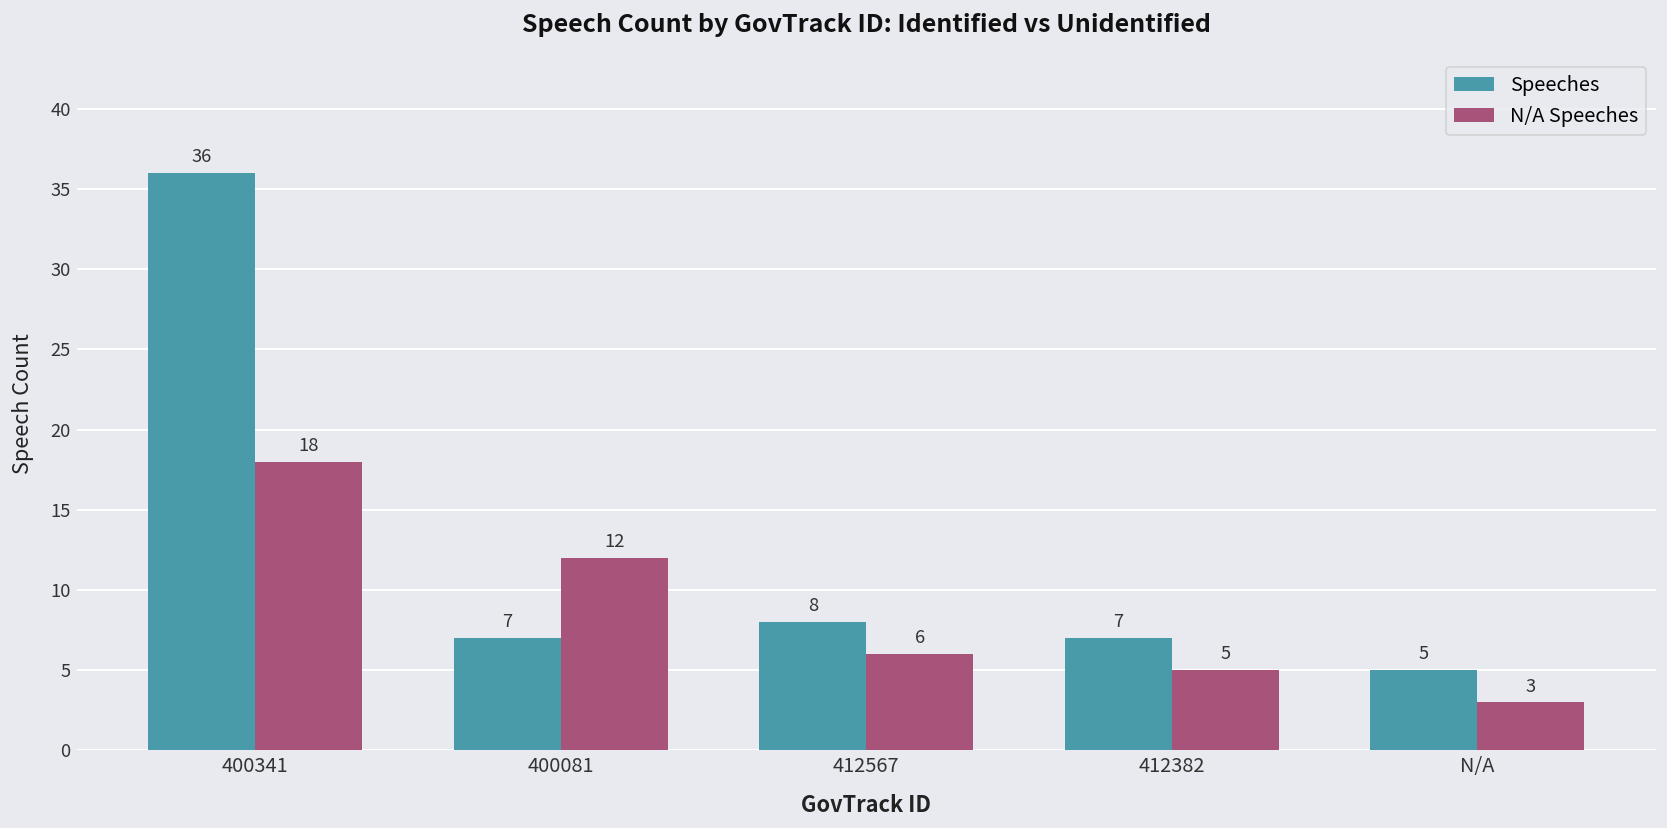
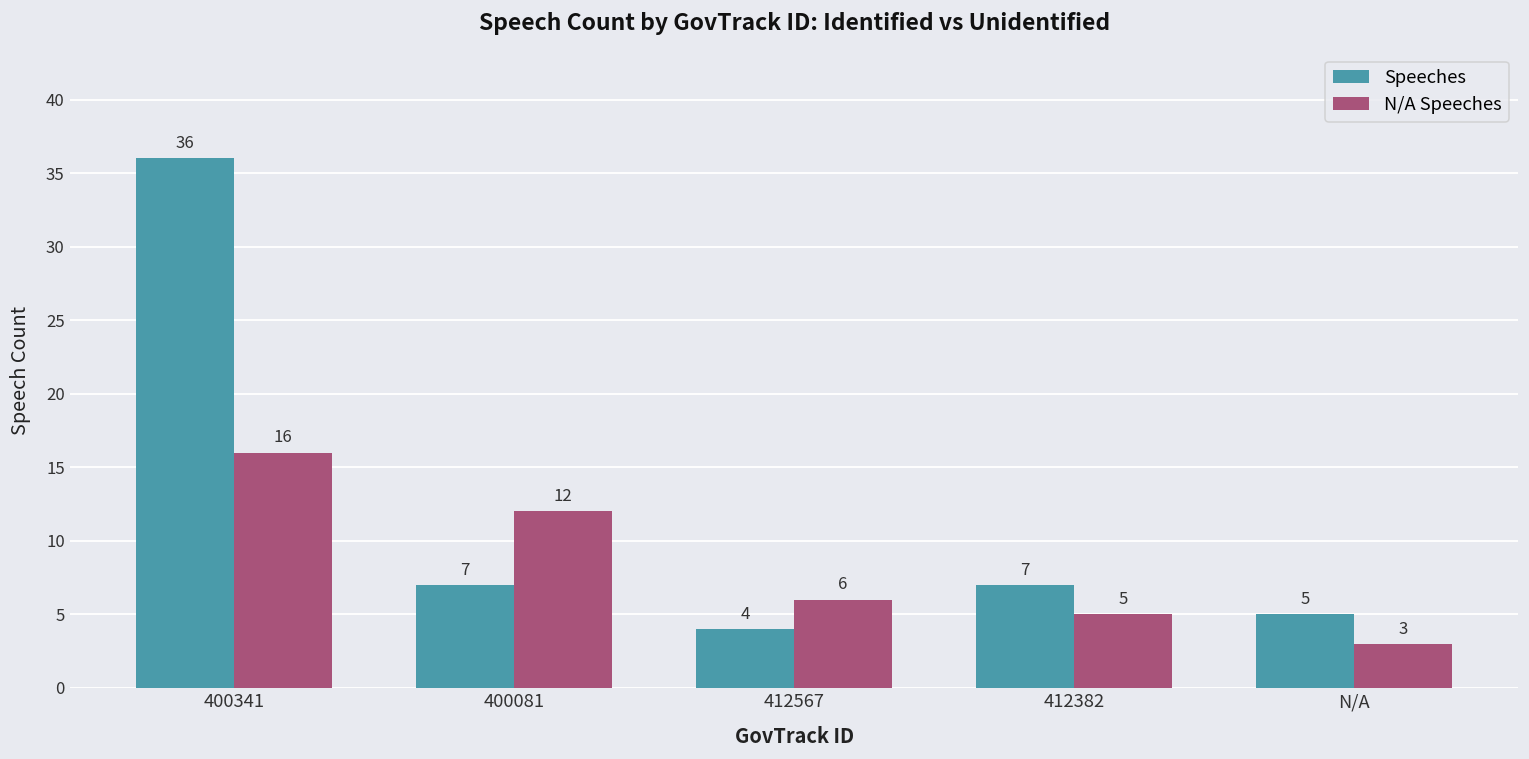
N/A Speeches, 400341: 18 -> 16
Speeches, 412567: 8 -> 4
